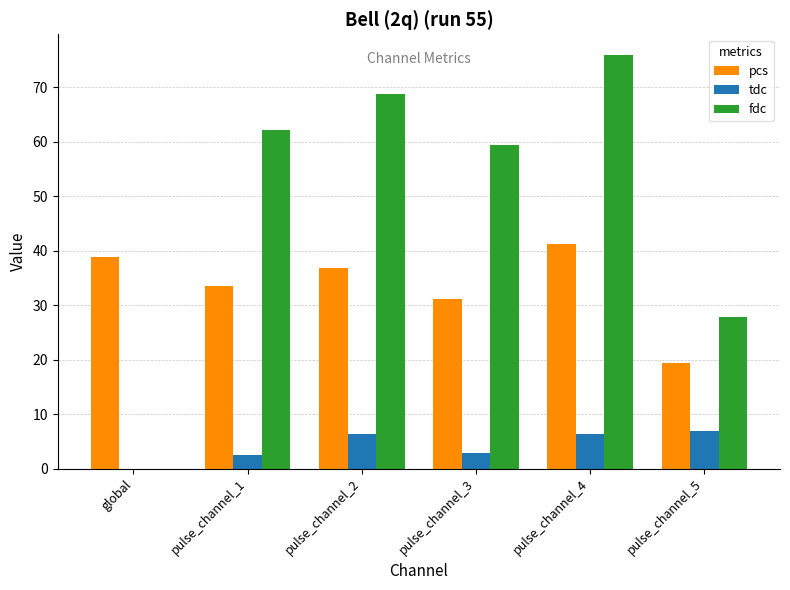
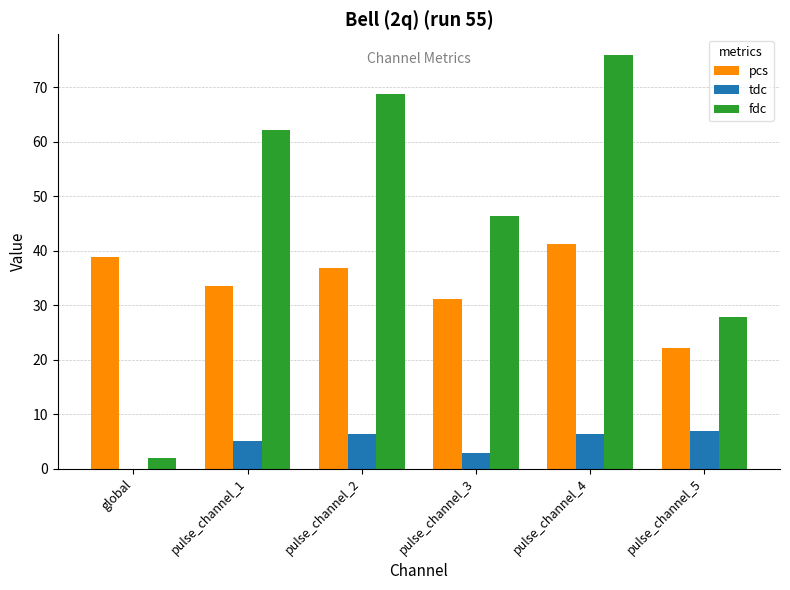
fdc, global: 0 -> 2
tdc, pulse_channel_1: 2 -> 5
fdc, pulse_channel_3: 59 -> 46
pcs, pulse_channel_5: 19 -> 22
